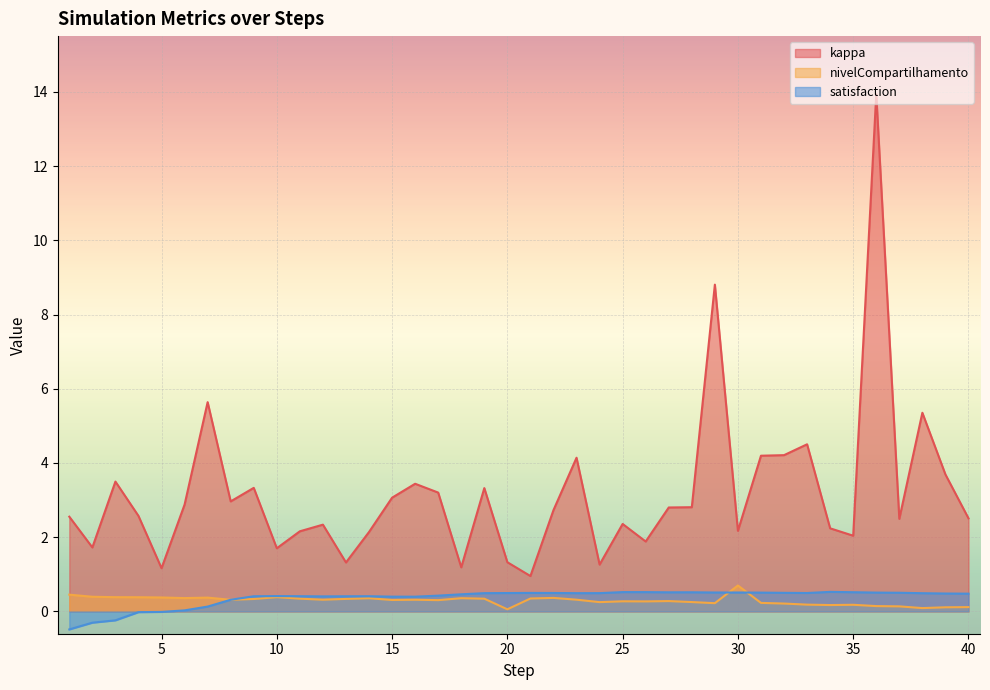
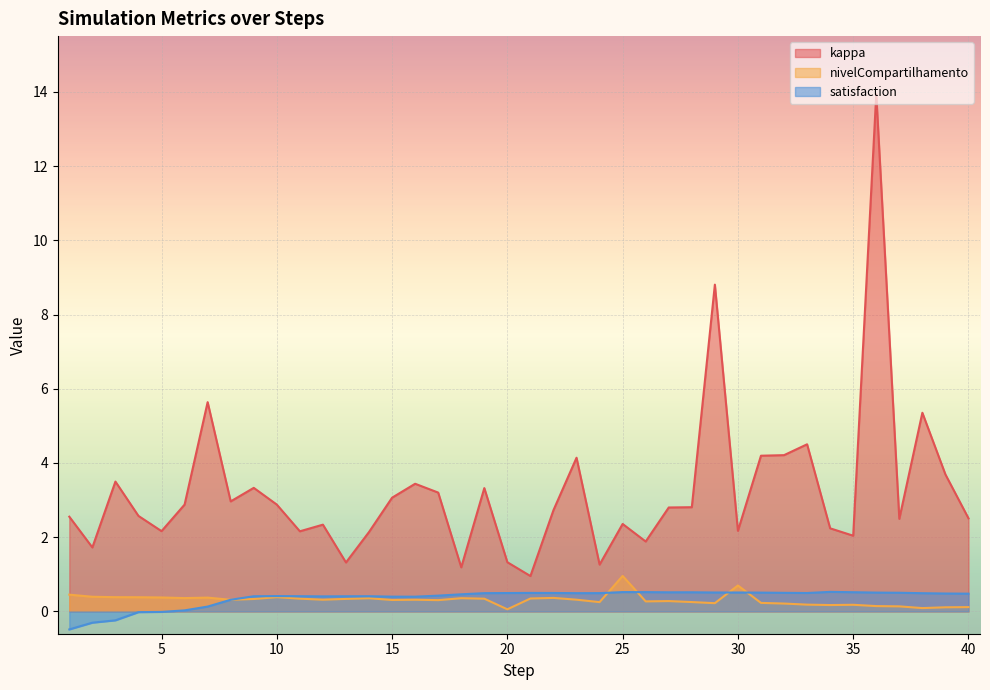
kappa, 5: 1.2 -> 2.2
kappa, 10: 1.7 -> 2.9
nivelCompartilhamento, 25: 0.3 -> 1.0
